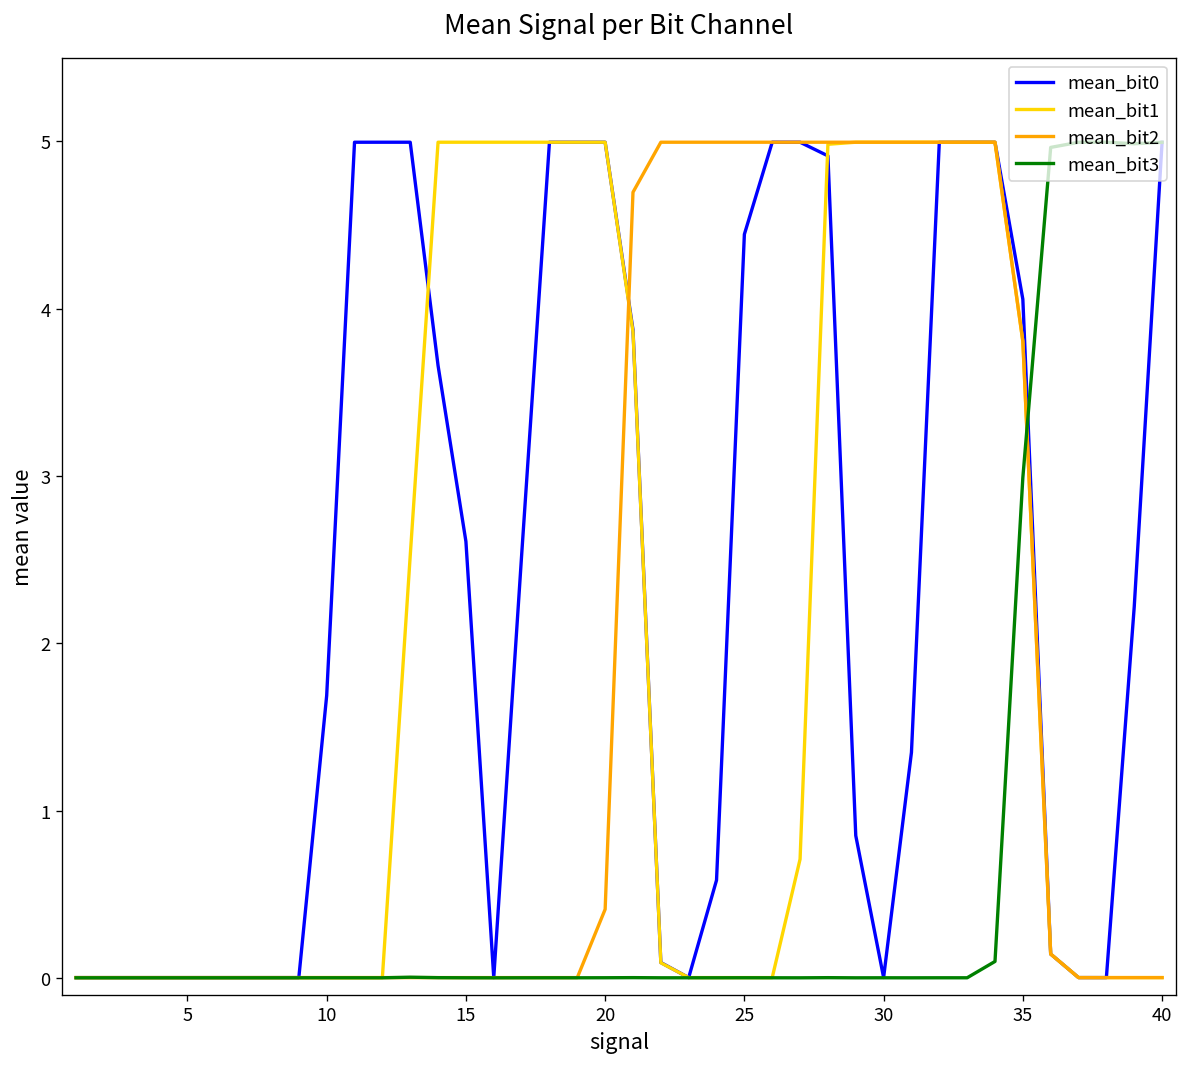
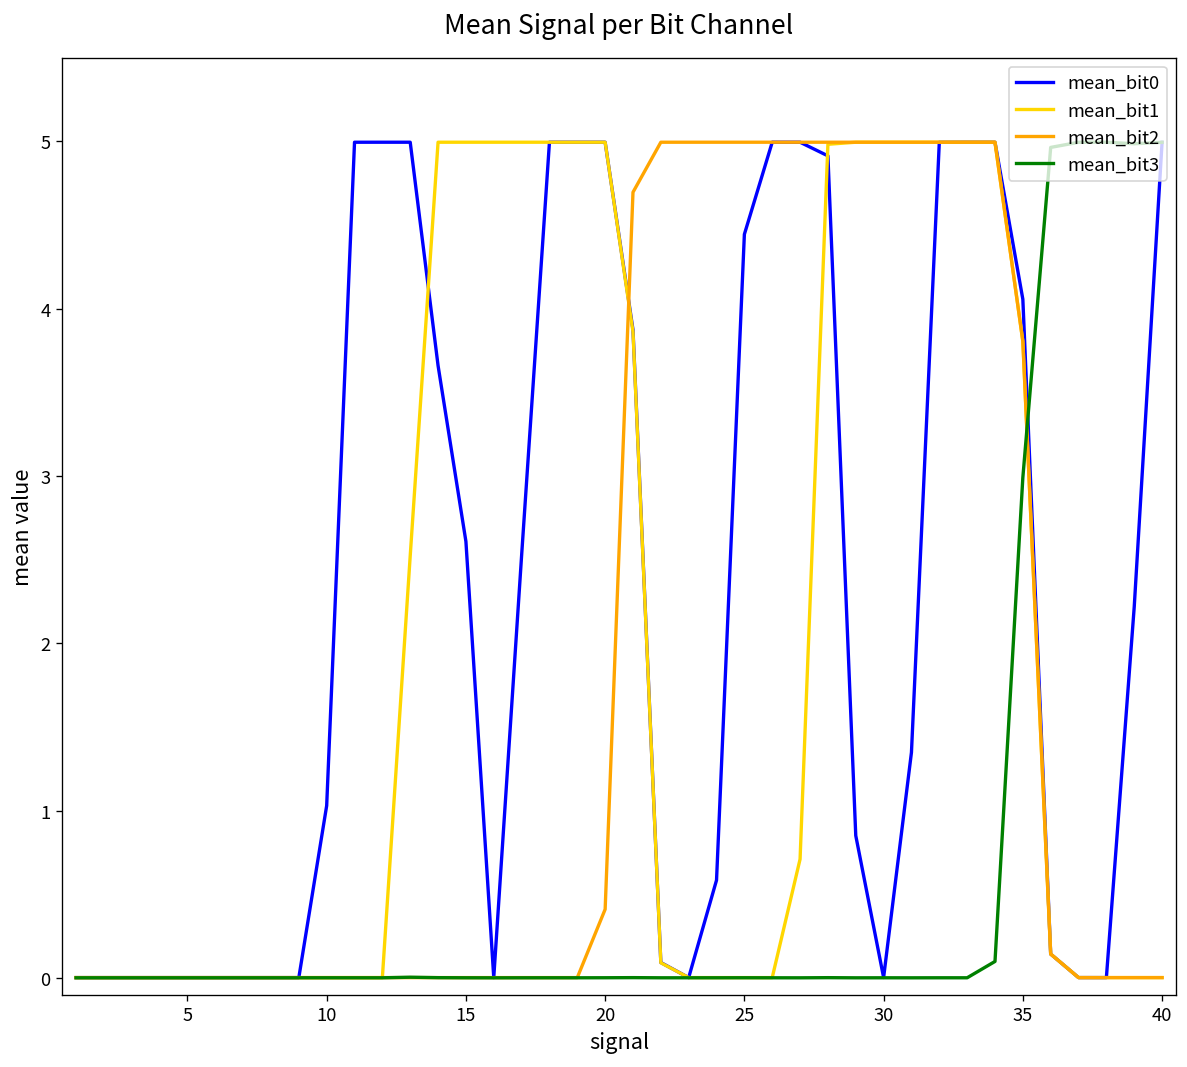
mean_bit0, 10: 1.69 -> 1.03
